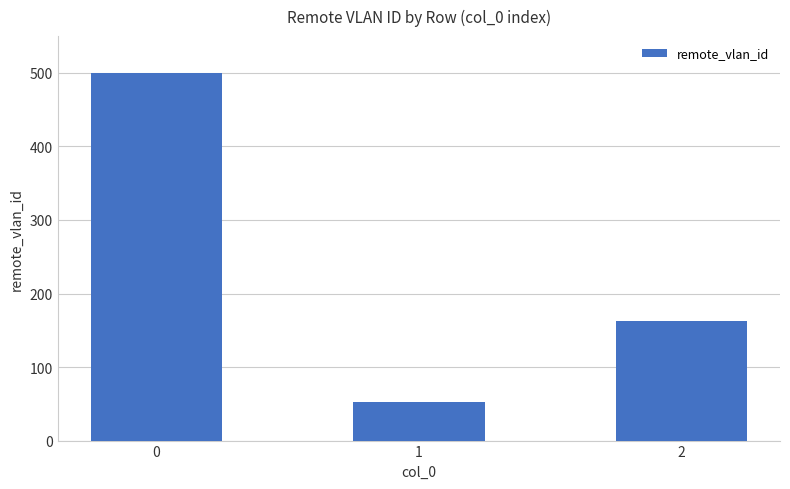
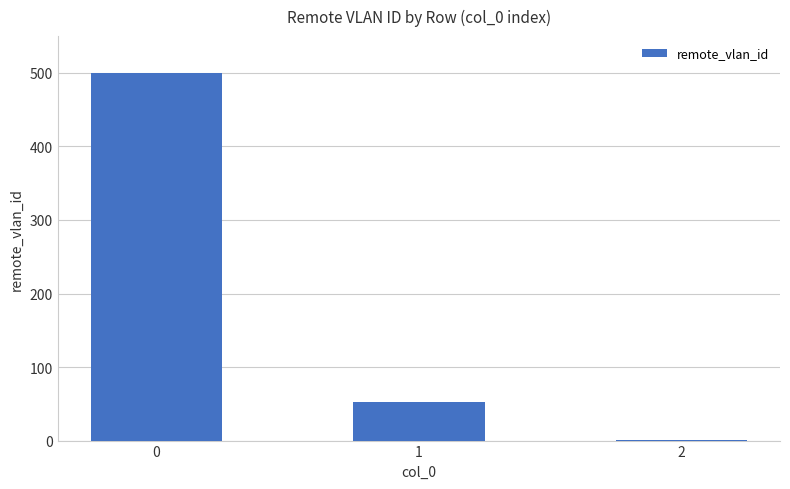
2: 160 -> 0
